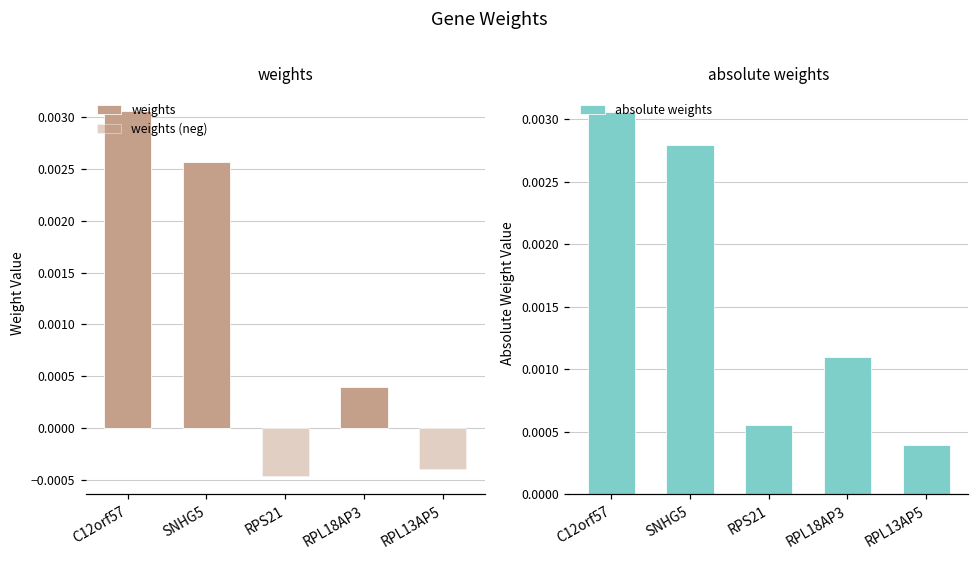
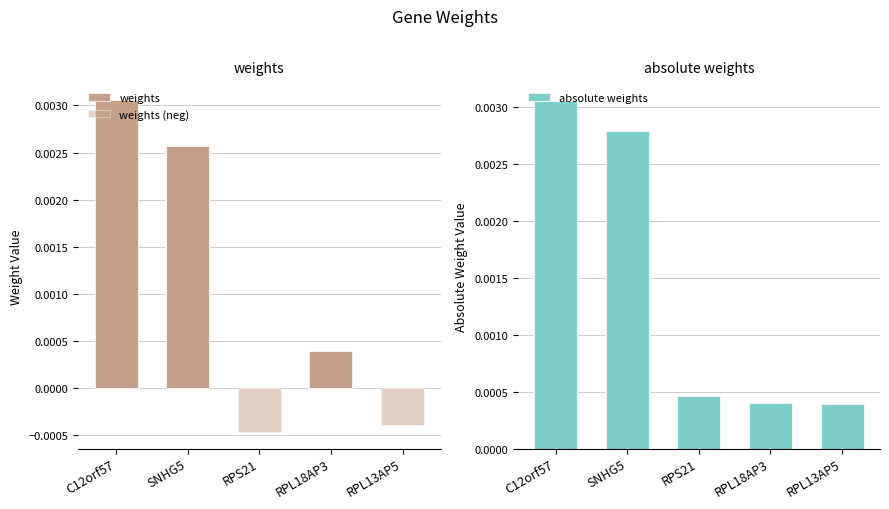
absolute weights, RPS21: 0.00055 -> 0.00046
absolute weights, RPL18AP3: 0.00110 -> 0.00040
